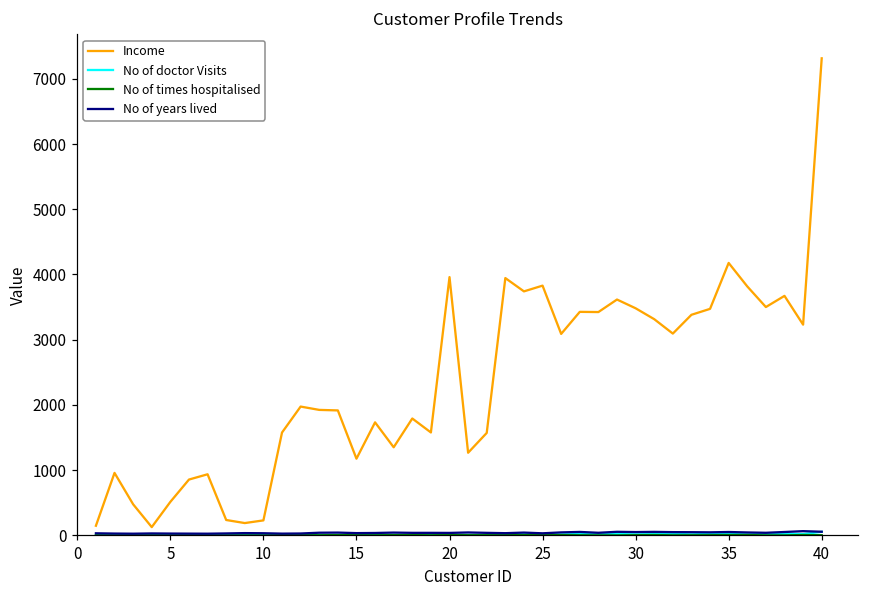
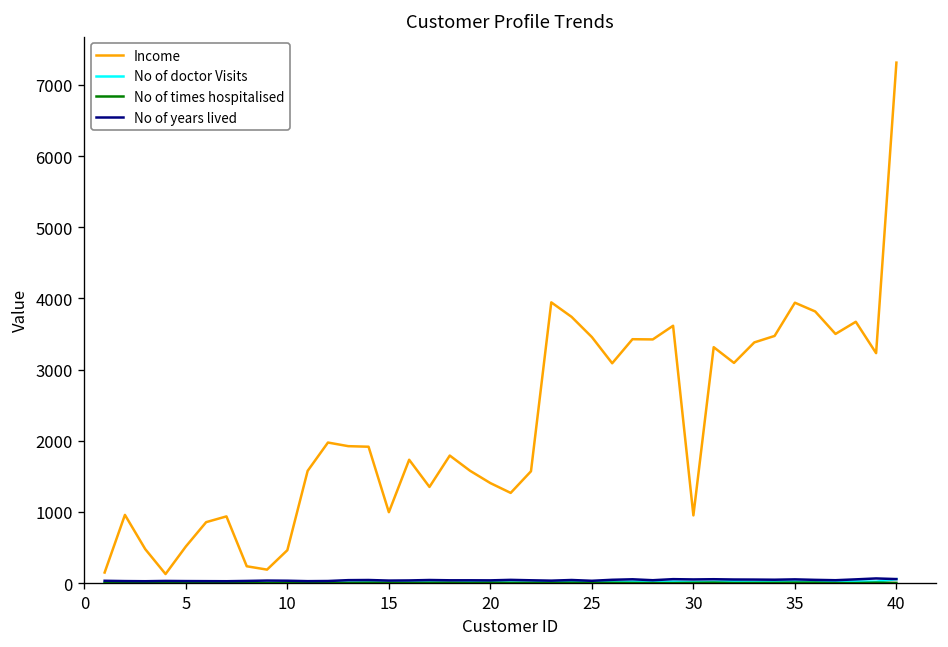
Income, 10: 200 -> 500
Income, 15: 1200 -> 1000
Income, 20: 4000 -> 1400
Income, 25: 3800 -> 3500
Income, 30: 3500 -> 1000
Income, 35: 4200 -> 3900
